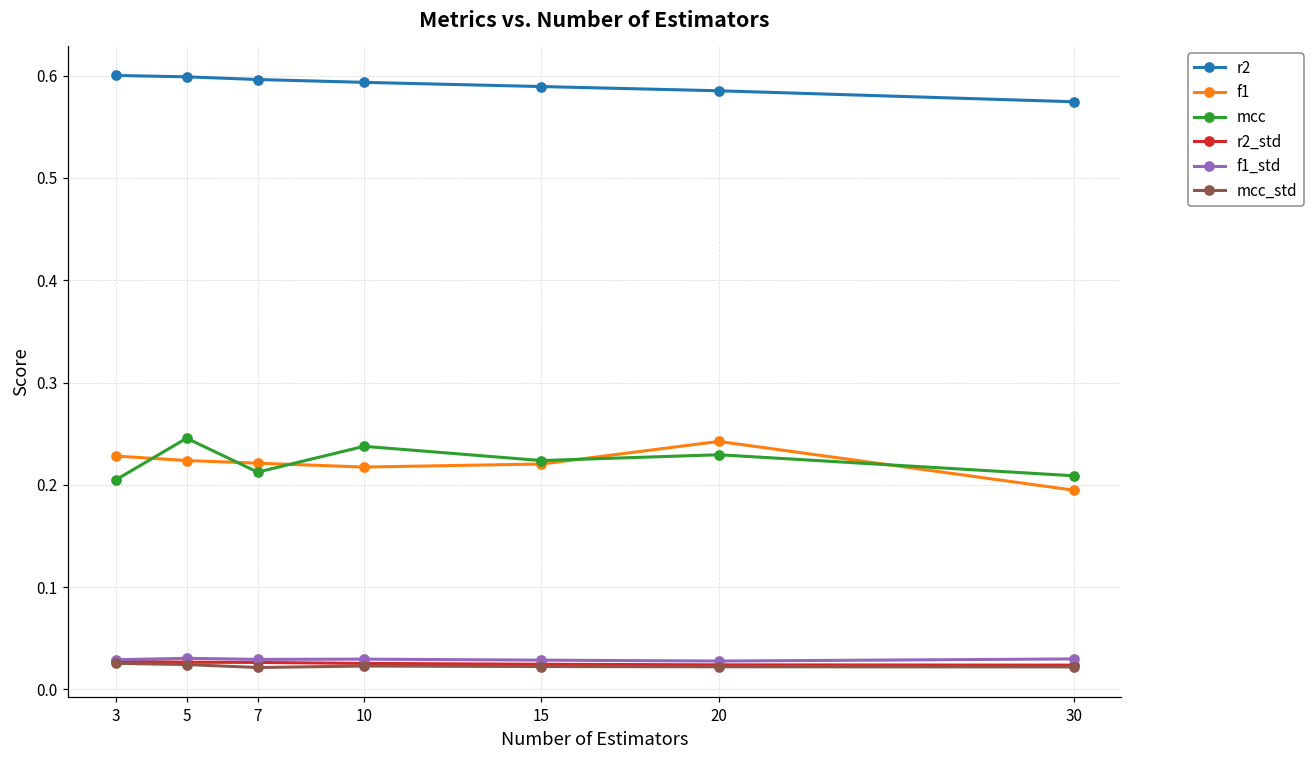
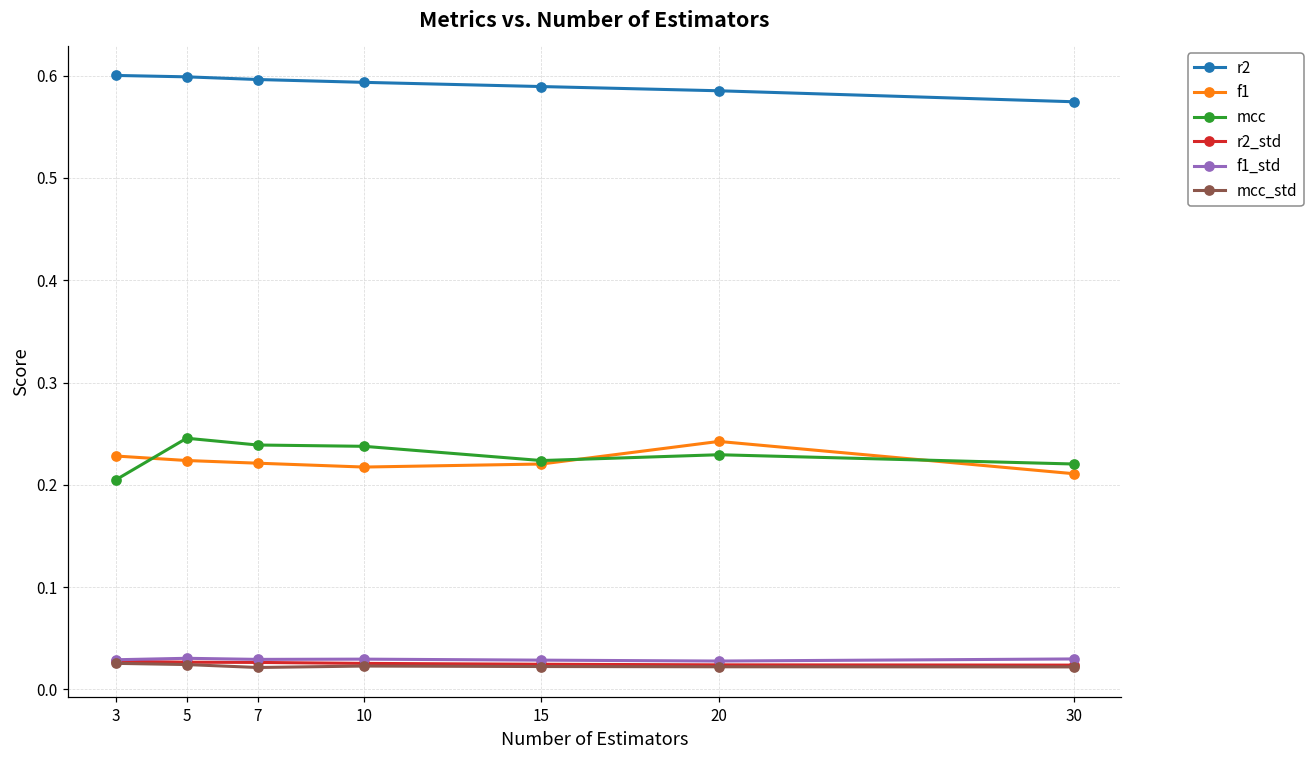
mcc, 7: 0.21 -> 0.24
f1, 30: 0.19 -> 0.21
mcc, 30: 0.21 -> 0.22
